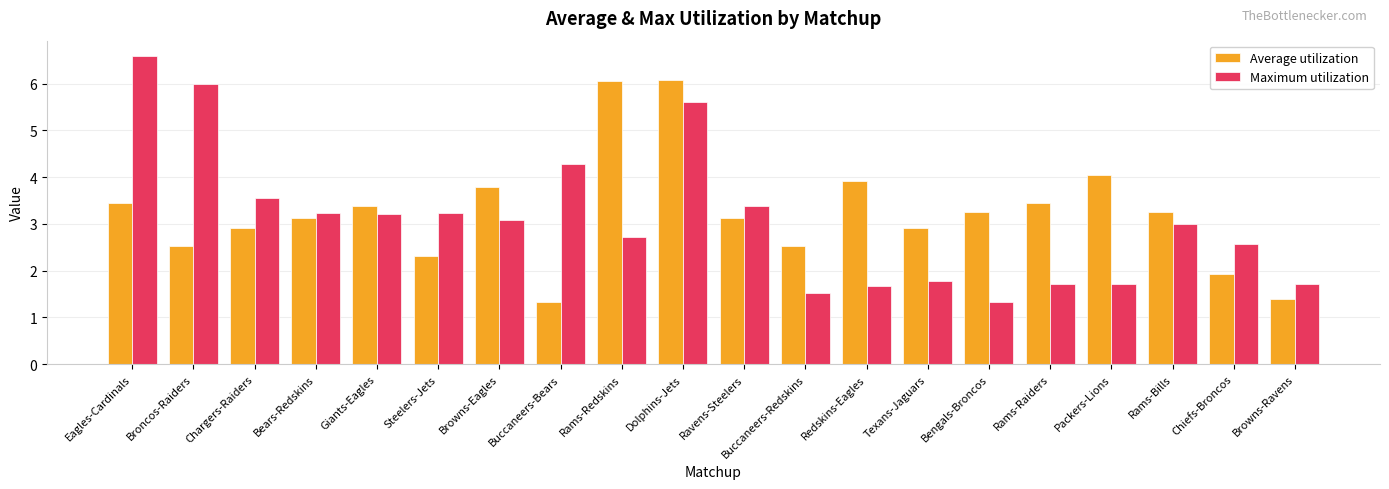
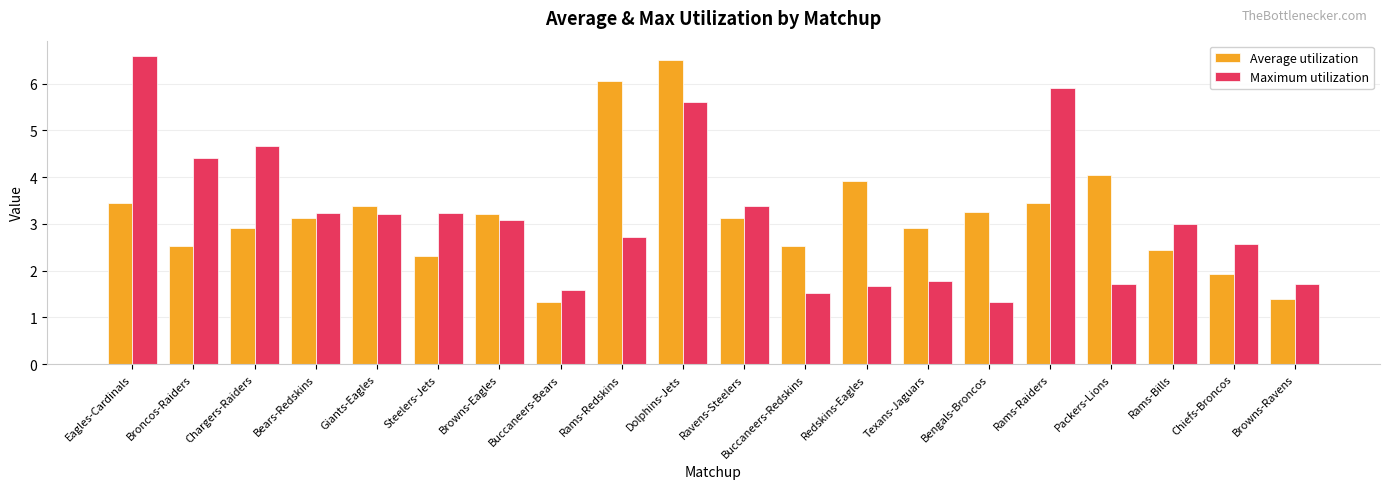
Maximum utilization, Broncos-Raiders: 6.0 -> 4.4
Maximum utilization, Chargers-Raiders: 3.6 -> 4.7
Average utilization, Browns-Eagles: 3.8 -> 3.2
Maximum utilization, Buccaneers-Bears: 4.3 -> 1.6
Average utilization, Dolphins-Jets: 6.1 -> 6.5
Maximum utilization, Rams-Raiders: 1.7 -> 5.9
Average utilization, Rams-Bills: 3.3 -> 2.4
